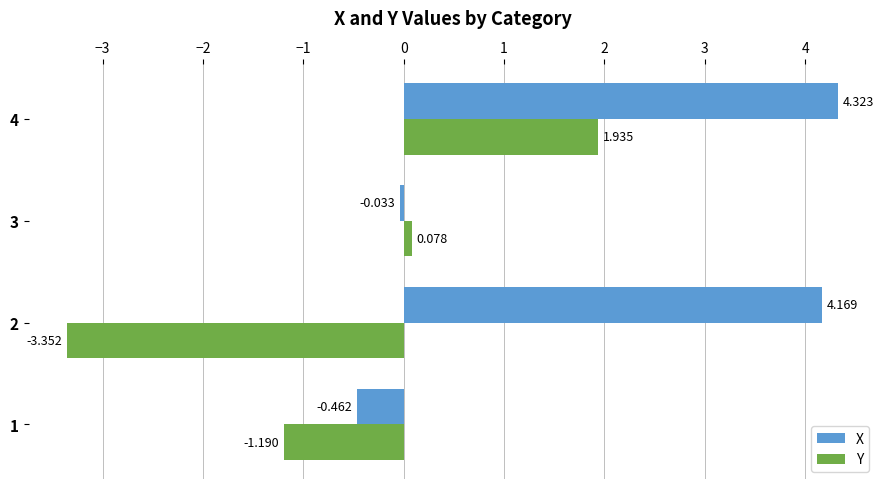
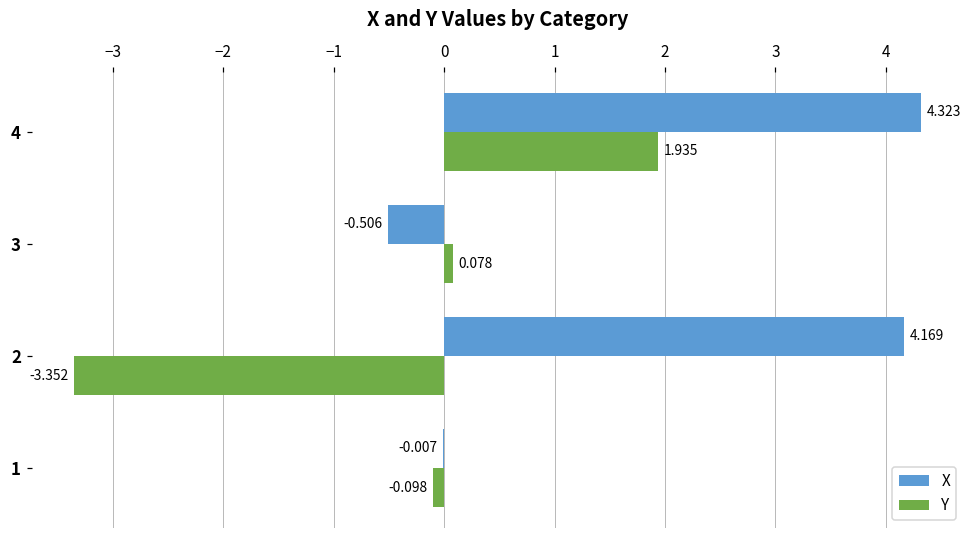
X, 3: -0.033 -> -0.506
X, 1: -0.462 -> -0.007
Y, 1: -1.190 -> -0.098
